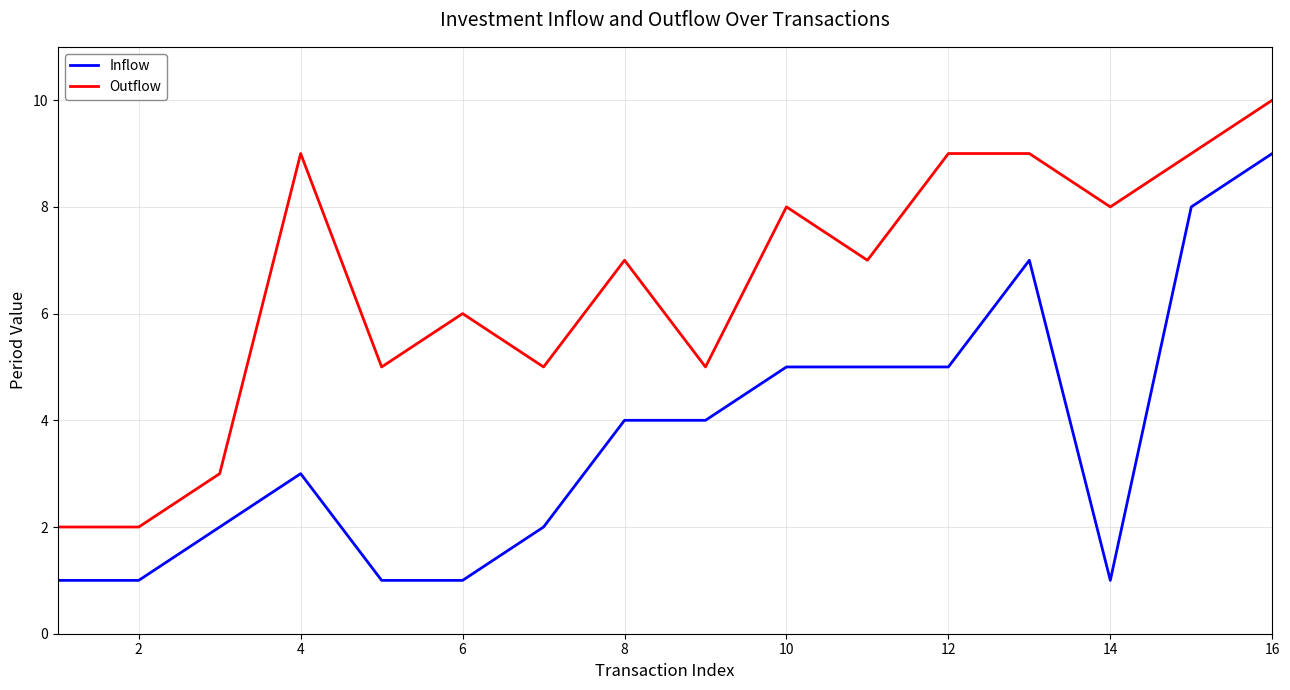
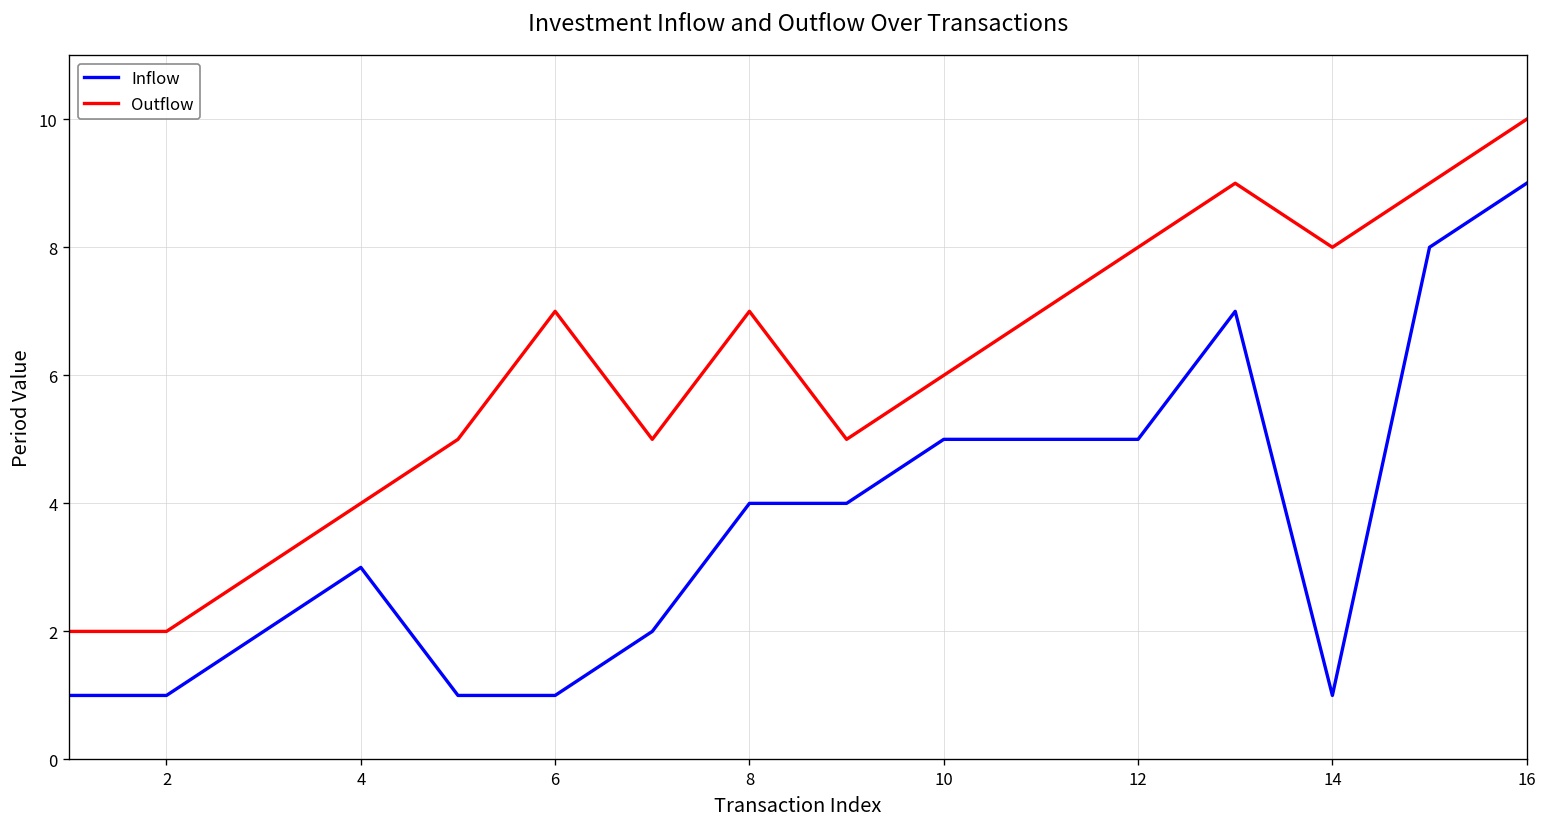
Outflow, 4: 9 -> 4
Outflow, 6: 6 -> 7
Outflow, 10: 8 -> 6
Outflow, 12: 9 -> 8
